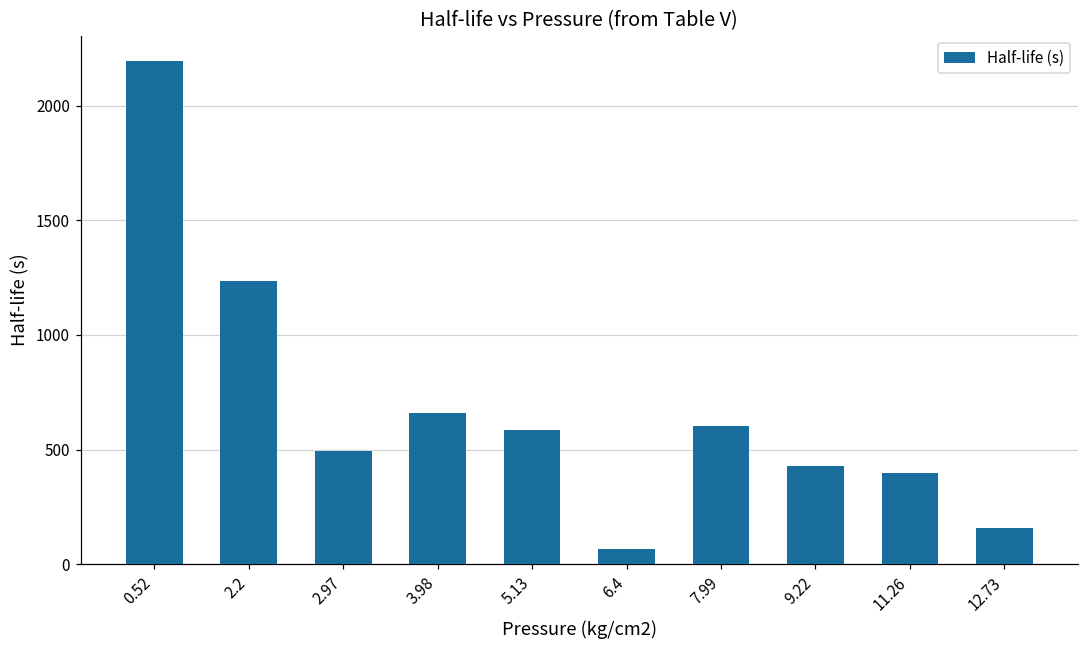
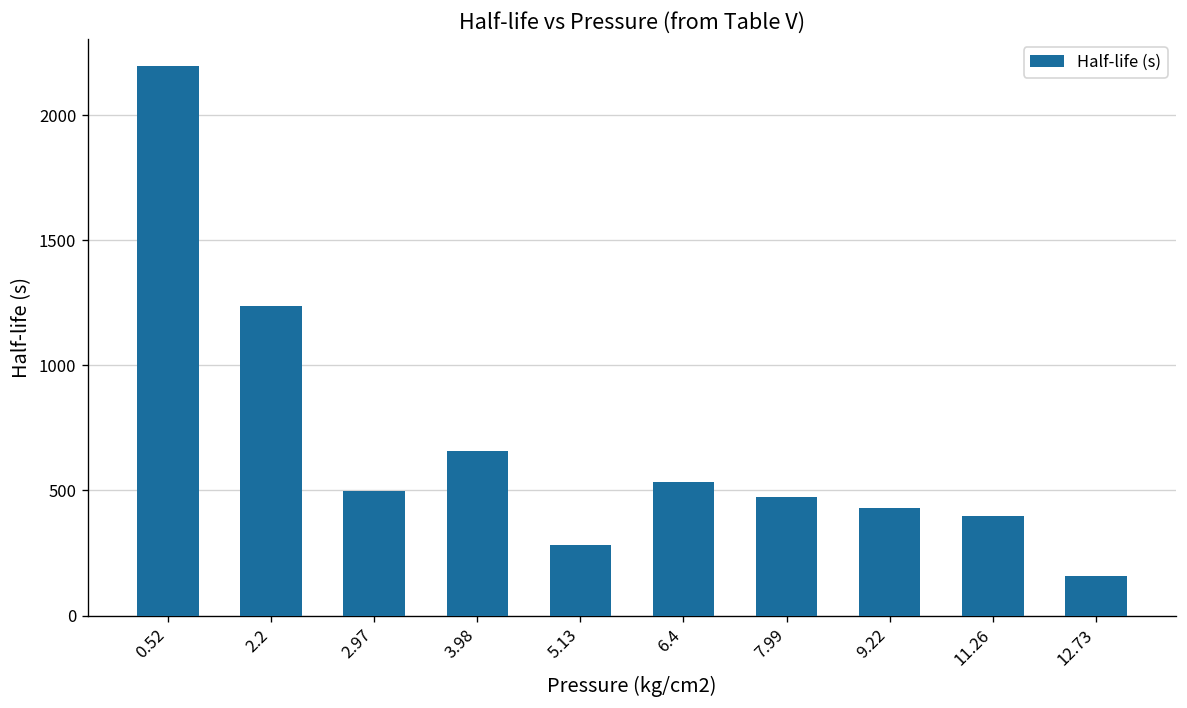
5.13: 590 -> 280
6.4: 70 -> 530
7.99: 600 -> 470
